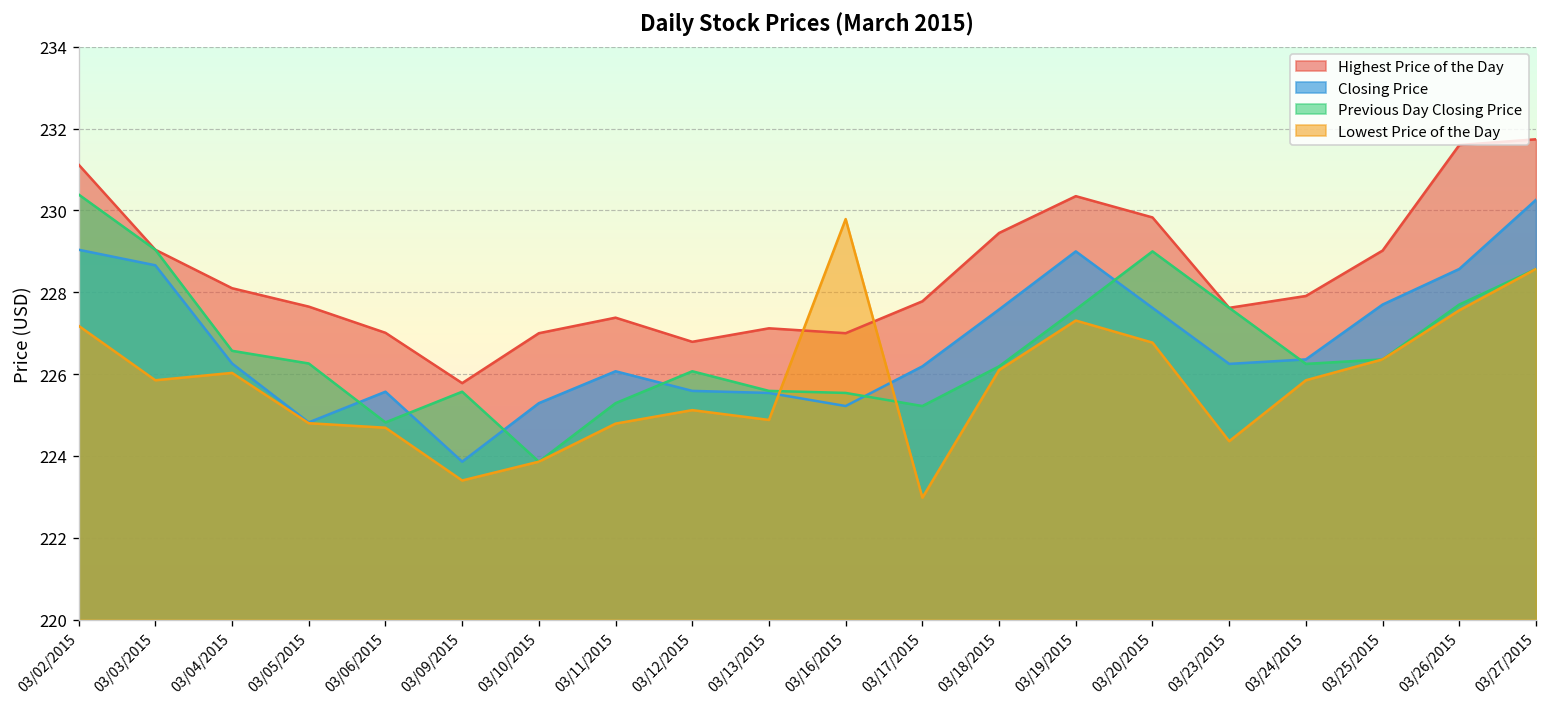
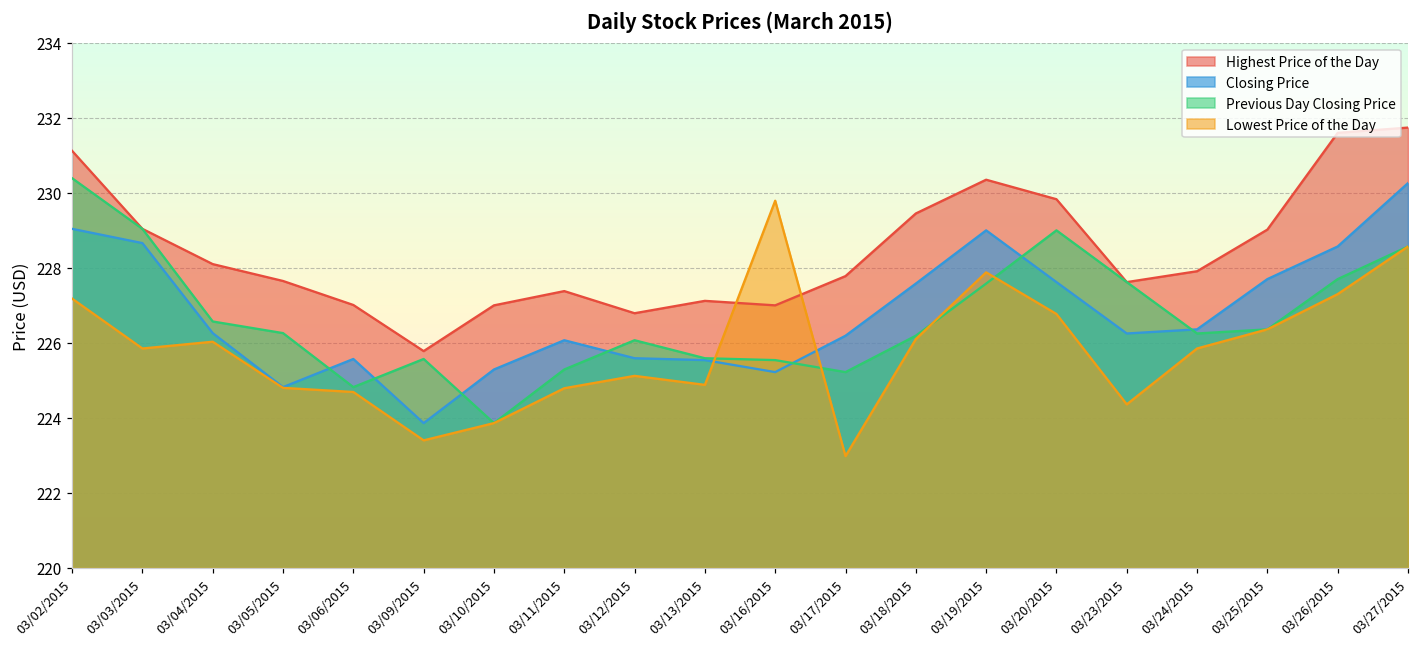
Lowest Price of the Day, 03/19/2015: 227.3 -> 227.9
Lowest Price of the Day, 03/26/2015: 227.6 -> 227.3
